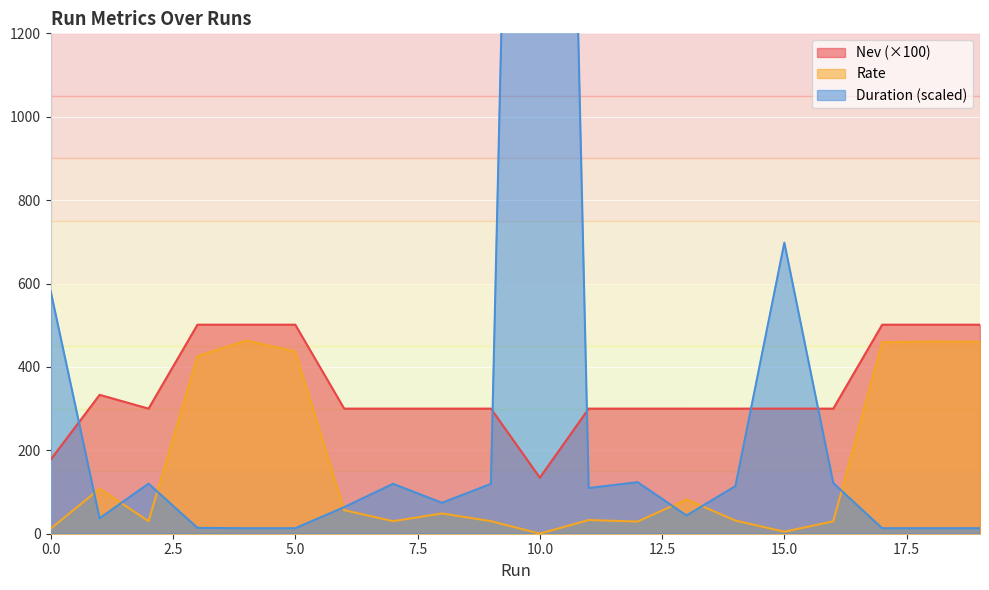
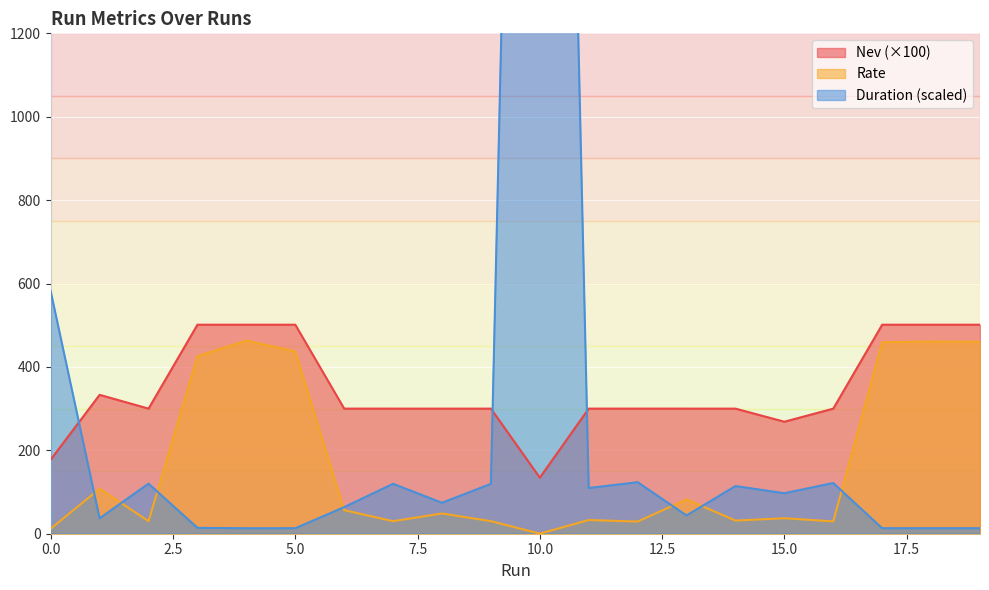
Nev (×100), 15.0: 300 -> 270
Rate, 15.0: 0 -> 40
Duration (scaled), 15.0: 700 -> 100
